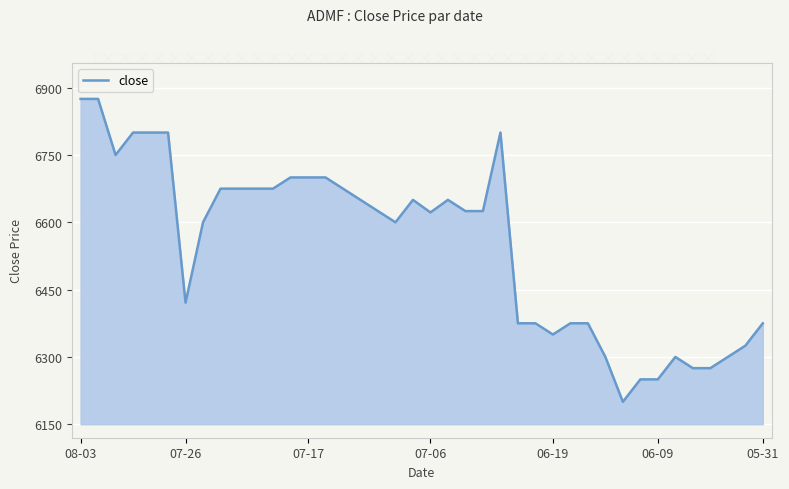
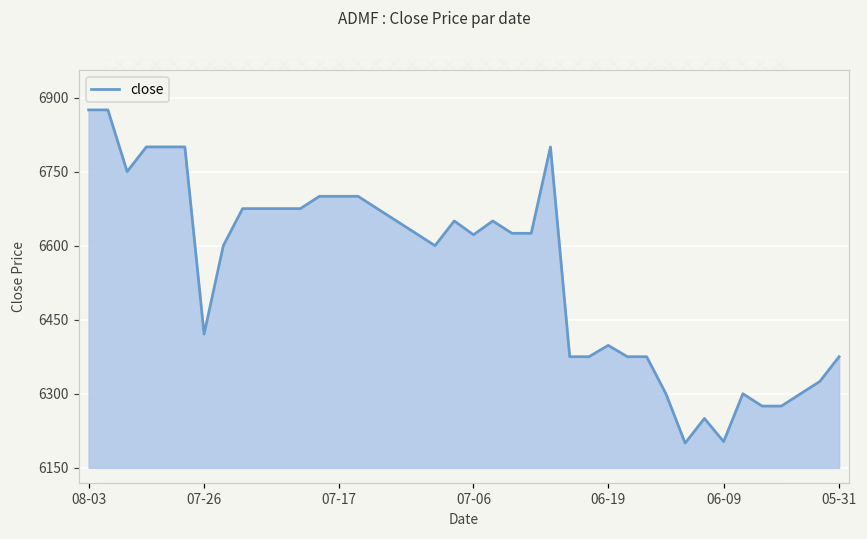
06-19: 6350 -> 6400
06-09: 6250 -> 6200
